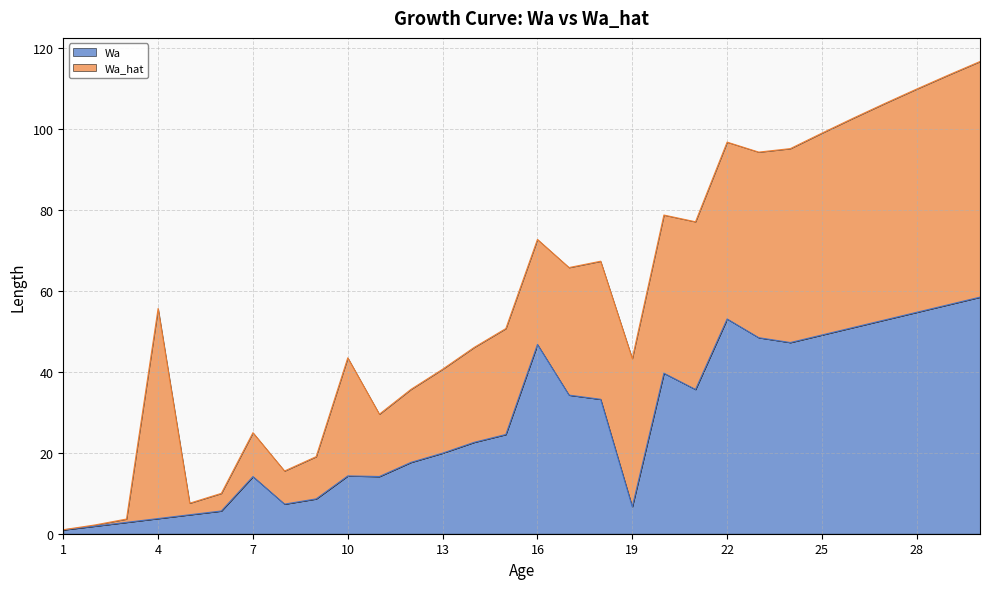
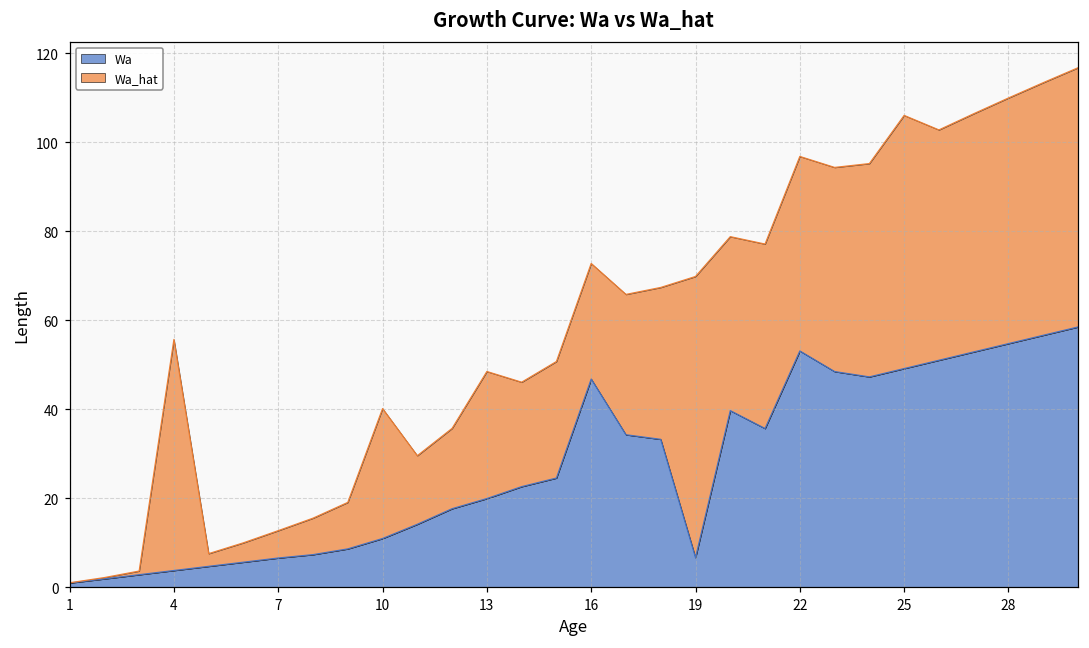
Wa, 7: 14 -> 7
Wa_hat, 7: 11 -> 6
Wa, 10: 14 -> 11
Wa_hat, 13: 21 -> 29
Wa_hat, 19: 37 -> 63
Wa_hat, 25: 50 -> 57
